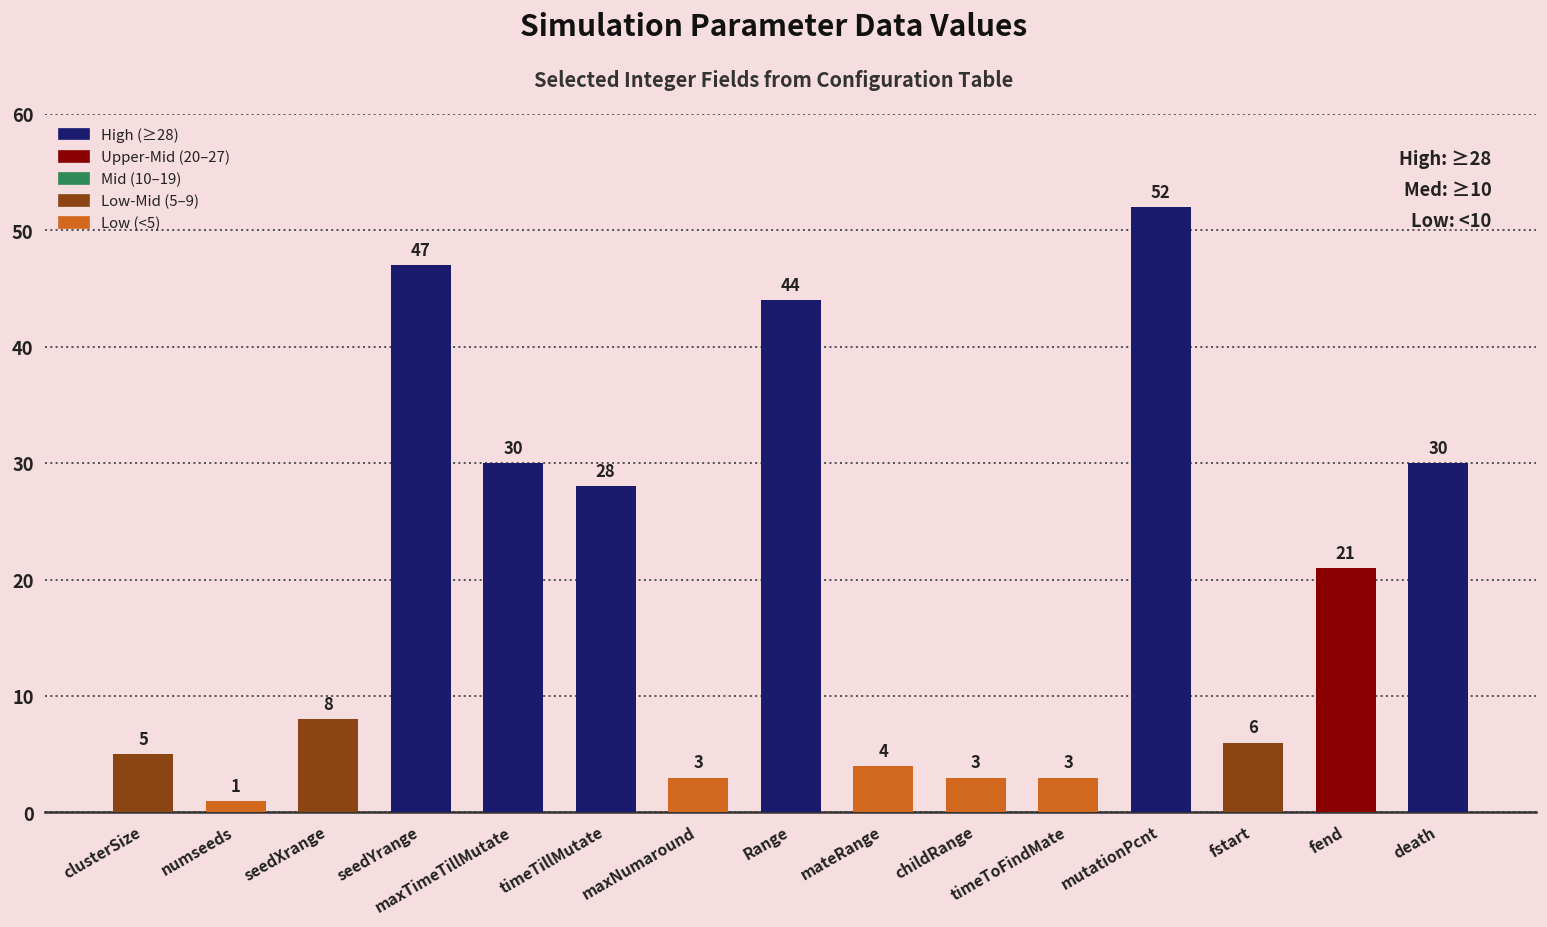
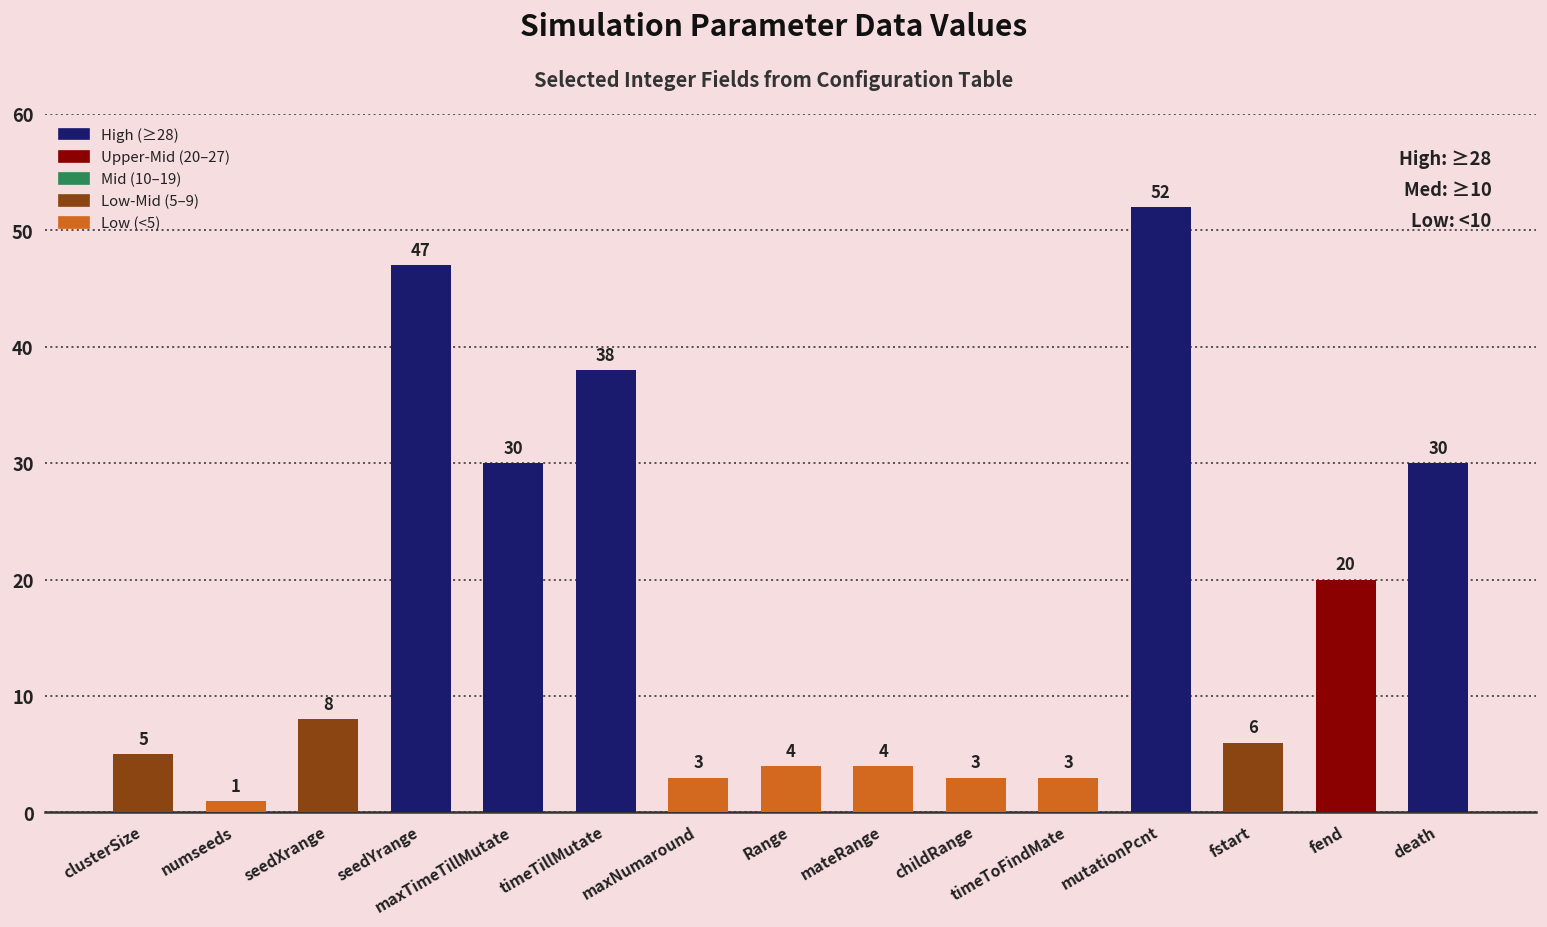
timeTillMutate: 28 -> 38
Range: 44 -> 4
fend: 21 -> 20
